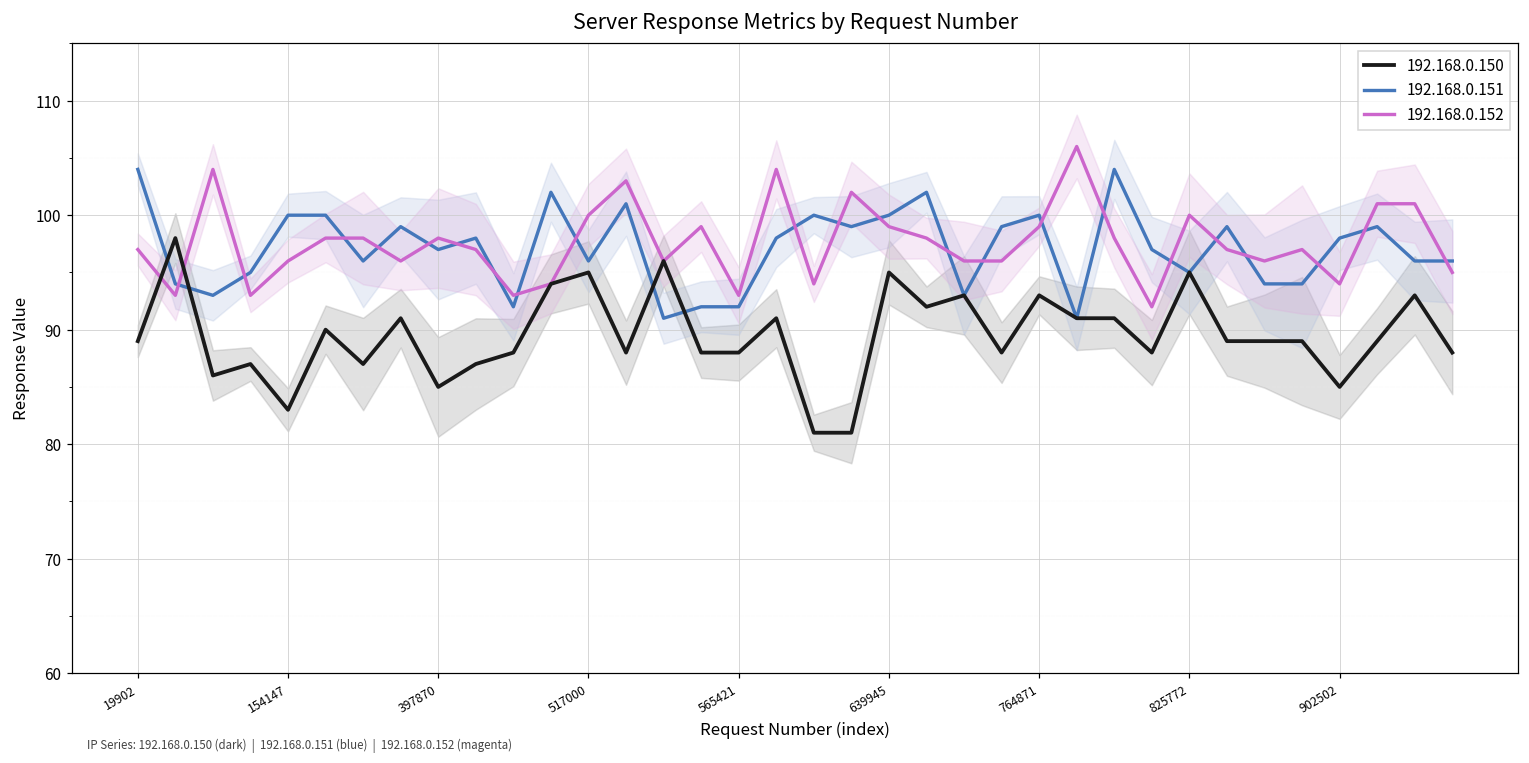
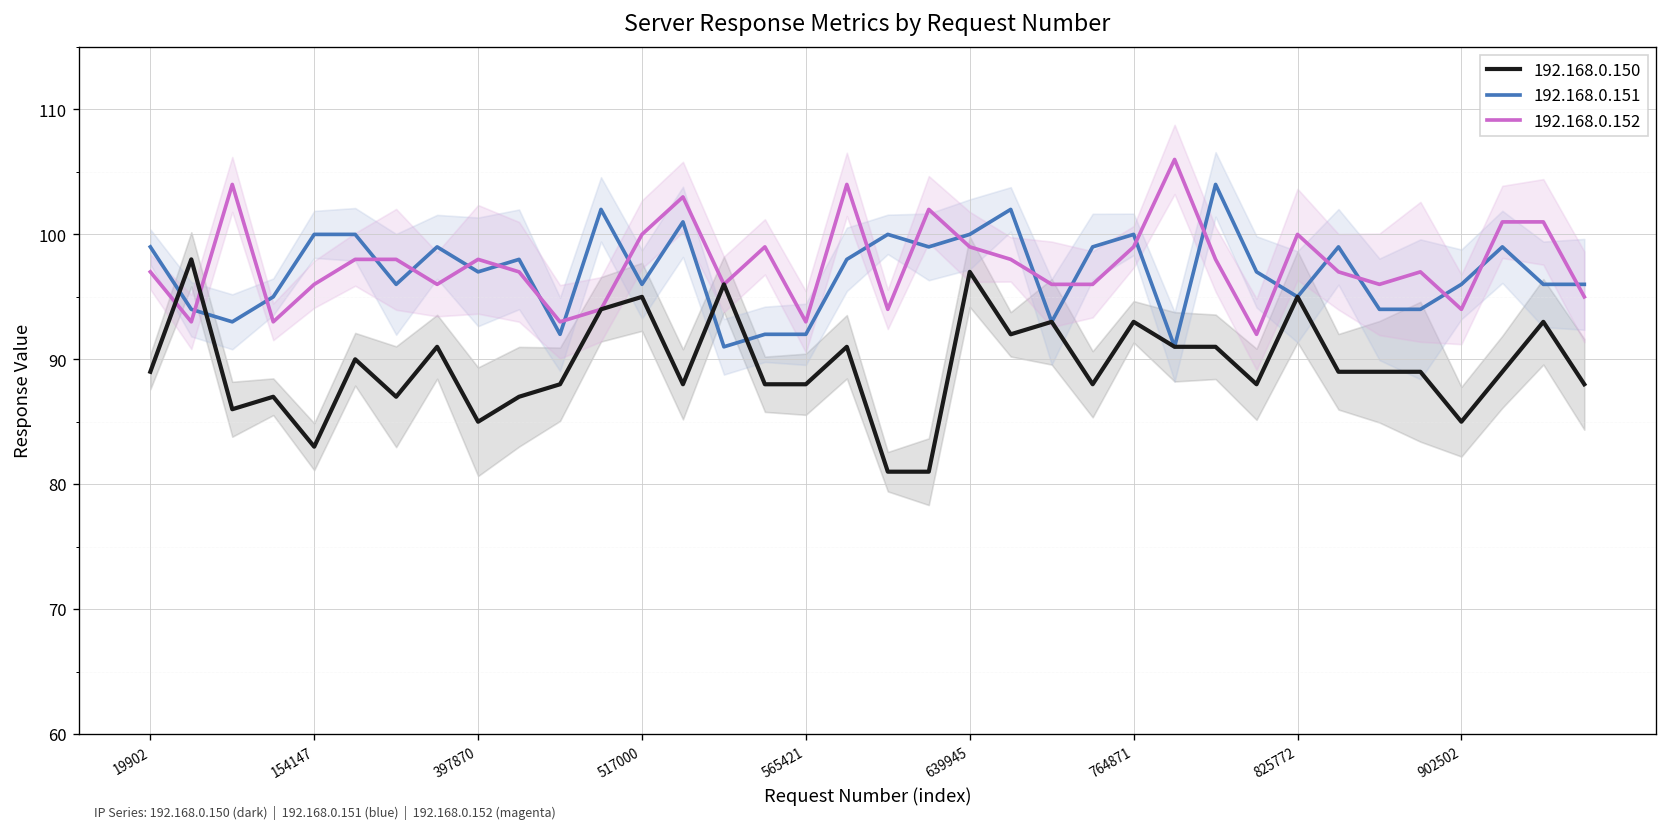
192.168.0.151, 19902: 104 -> 99
192.168.0.150, 639945: 95 -> 97
192.168.0.151, 902502: 98 -> 96
